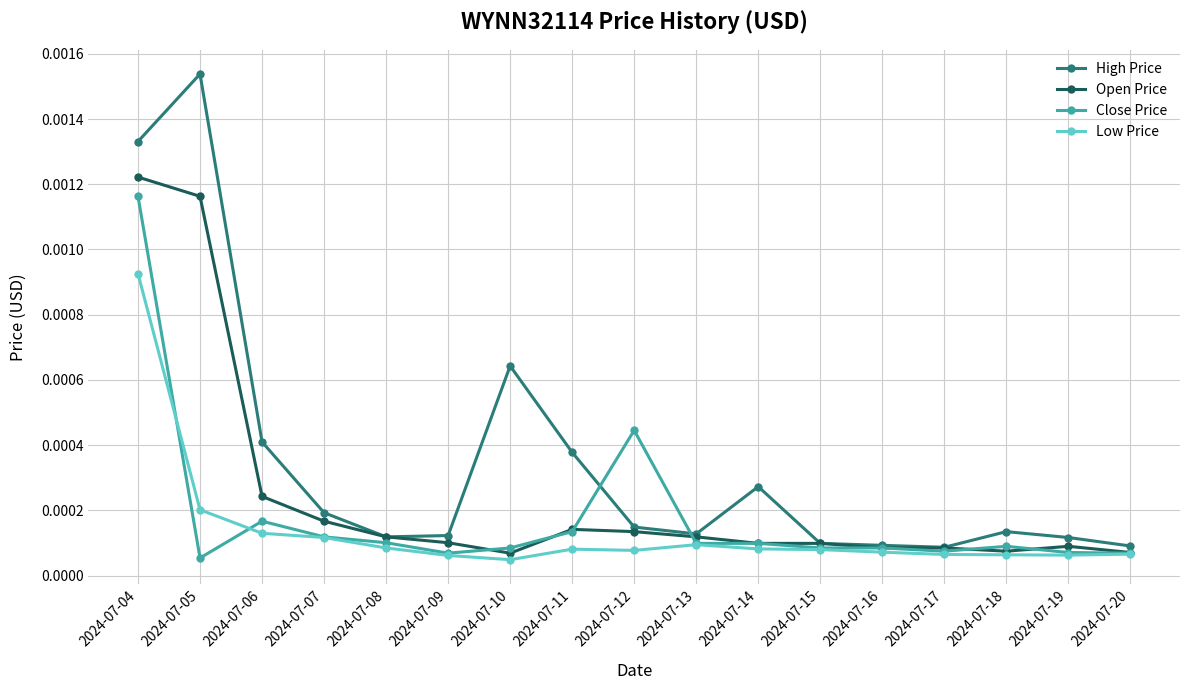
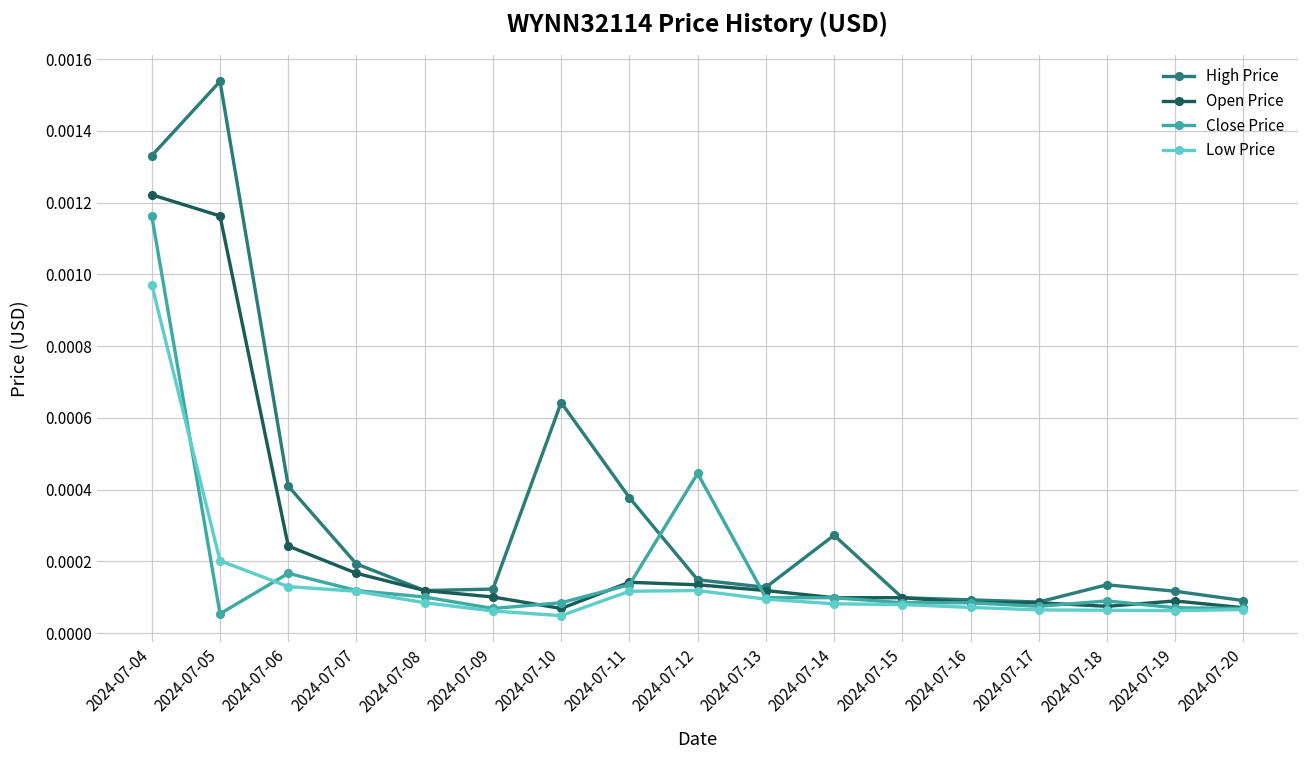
Low Price, 2024-07-04: 0.00093 -> 0.00097
Low Price, 2024-07-11: 0.00008 -> 0.00012
Low Price, 2024-07-12: 0.00008 -> 0.00012
